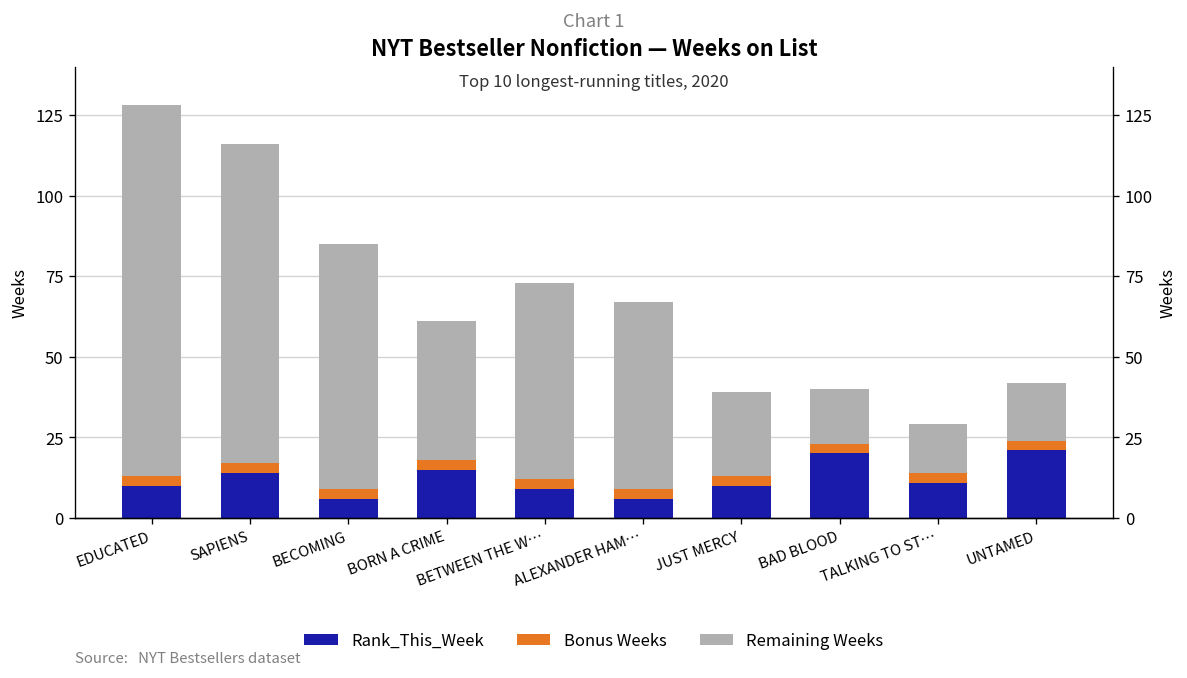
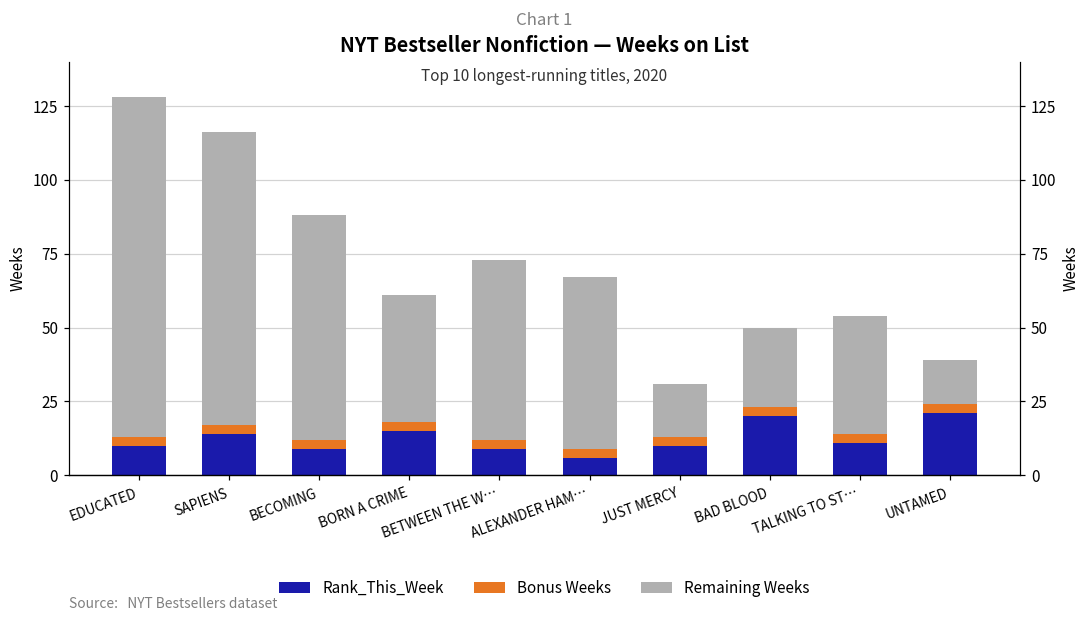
Rank_This_Week, BECOMING: 6 -> 9
Remaining Weeks, JUST MERCY: 26 -> 18
Remaining Weeks, BAD BLOOD: 17 -> 27
Remaining Weeks, TALKING TO ST…: 15 -> 40
Remaining Weeks, UNTAMED: 18 -> 15
